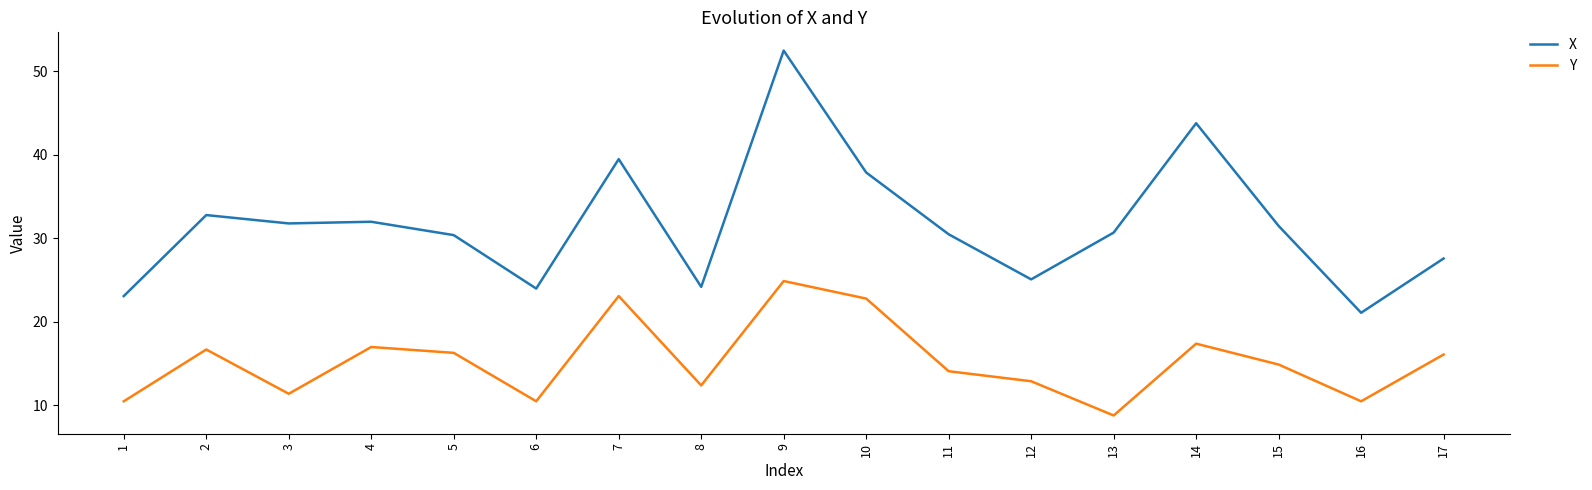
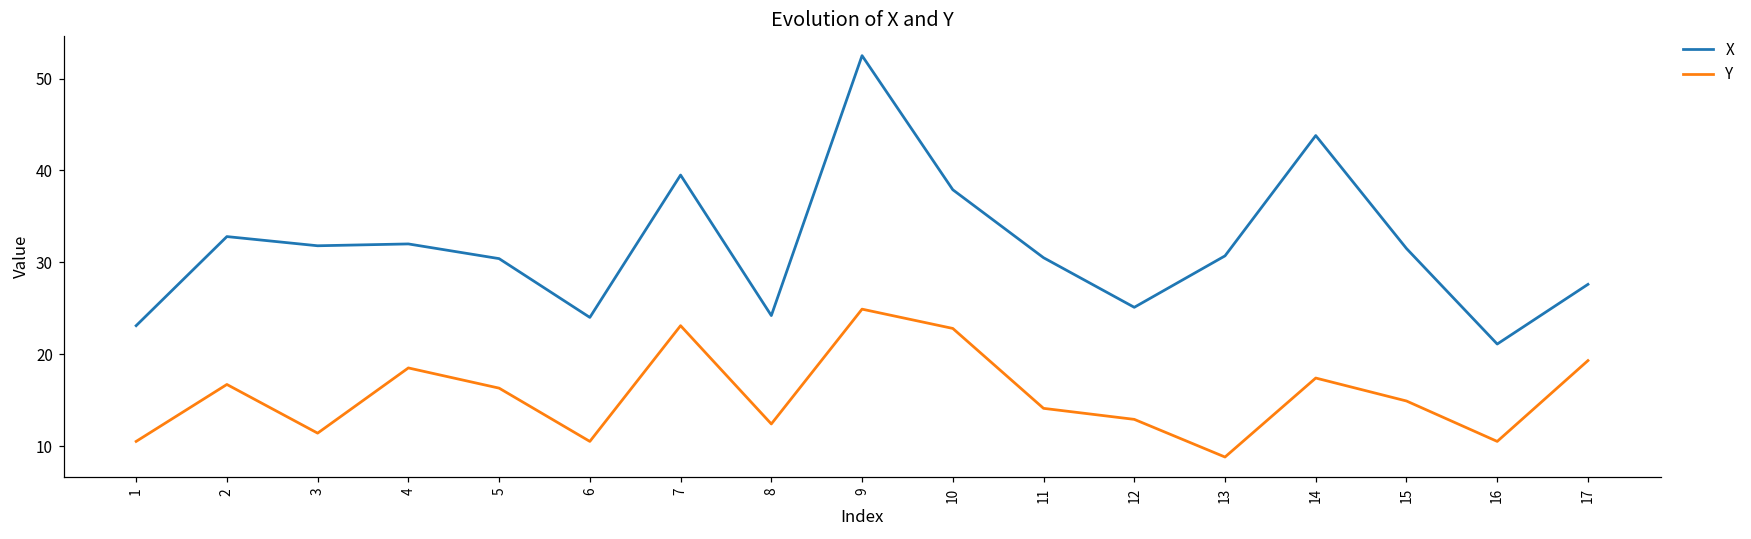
Y, 4: 17 -> 19
Y, 17: 16 -> 19
